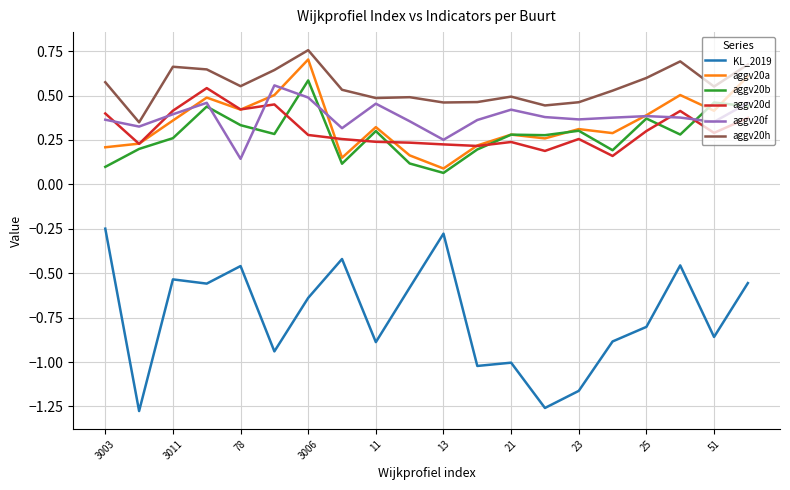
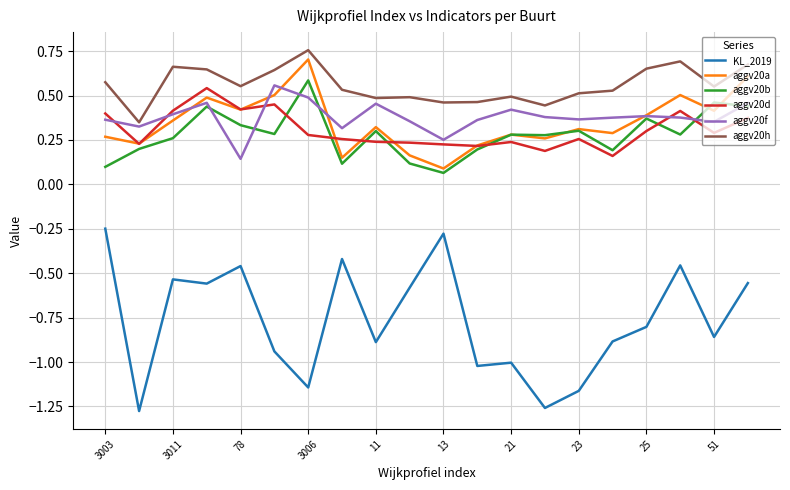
aggv20a, 3003: 0.21 -> 0.27
KL_2019, 3006: -0.64 -> -1.14
aggv20h, 23: 0.46 -> 0.51
aggv20h, 25: 0.60 -> 0.65
